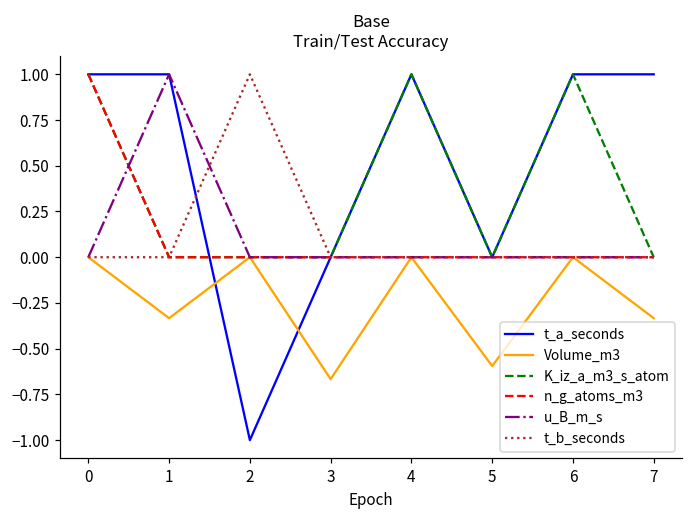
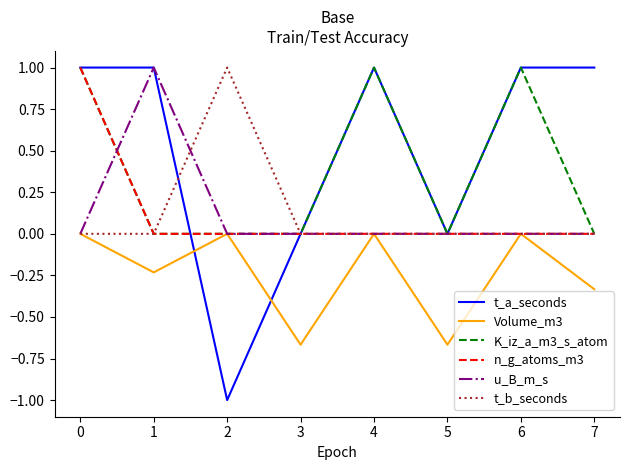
Volume_m3, 1: -0.33 -> -0.23
Volume_m3, 5: -0.60 -> -0.67
